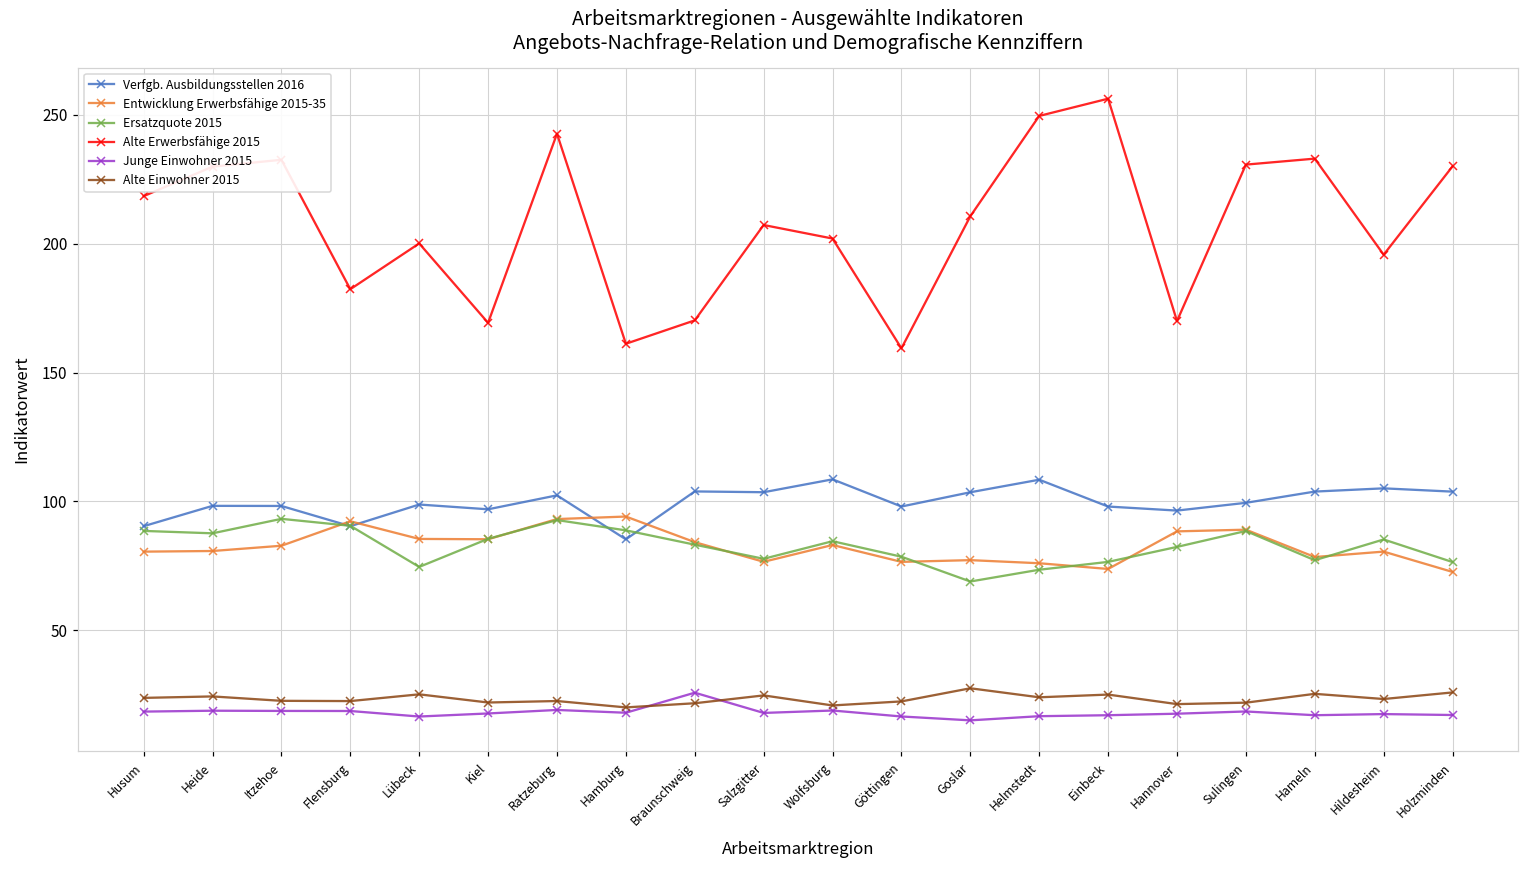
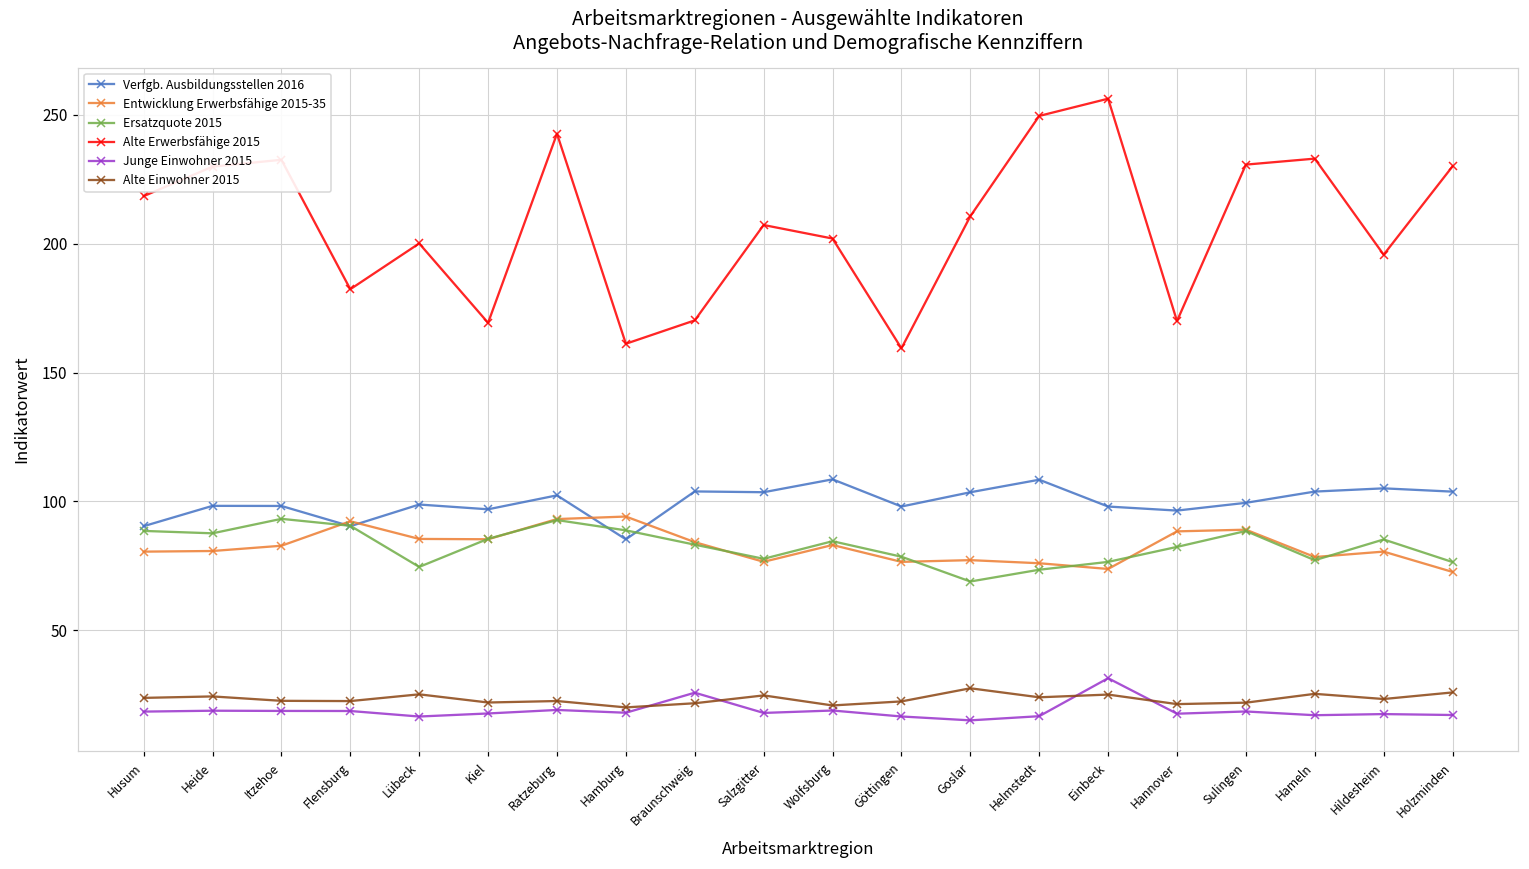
Junge Einwohner 2015, Einbeck: 17 -> 31
